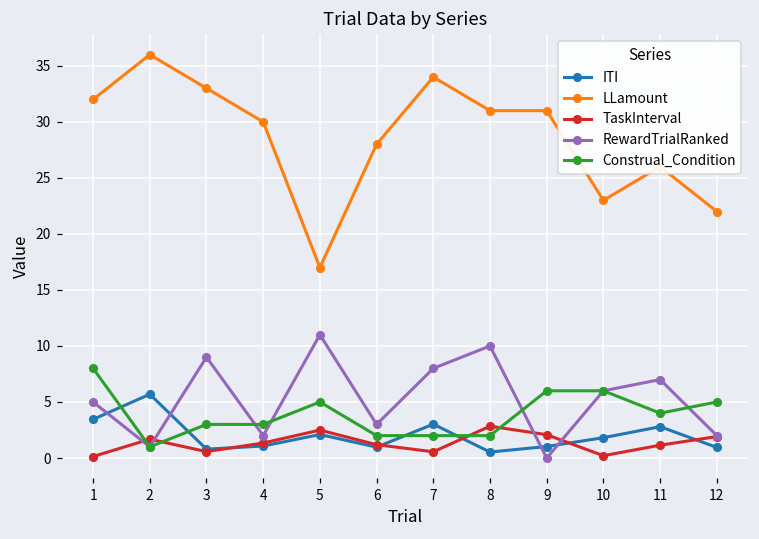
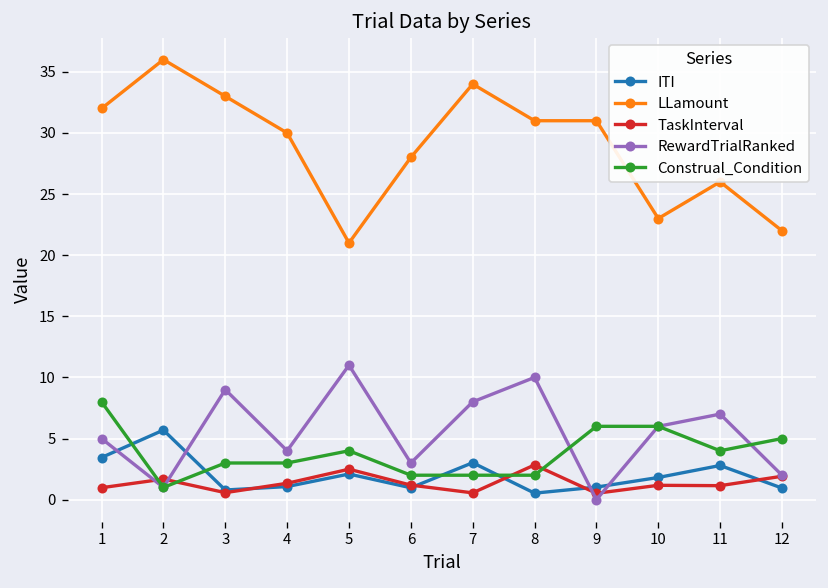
TaskInterval, 1: 0.1 -> 1.0
RewardTrialRanked, 4: 2 -> 4
LLamount, 5: 17 -> 21
Construal_Condition, 5: 5 -> 4
TaskInterval, 9: 2.1 -> 0.5
TaskInterval, 10: 0.2 -> 1.2
